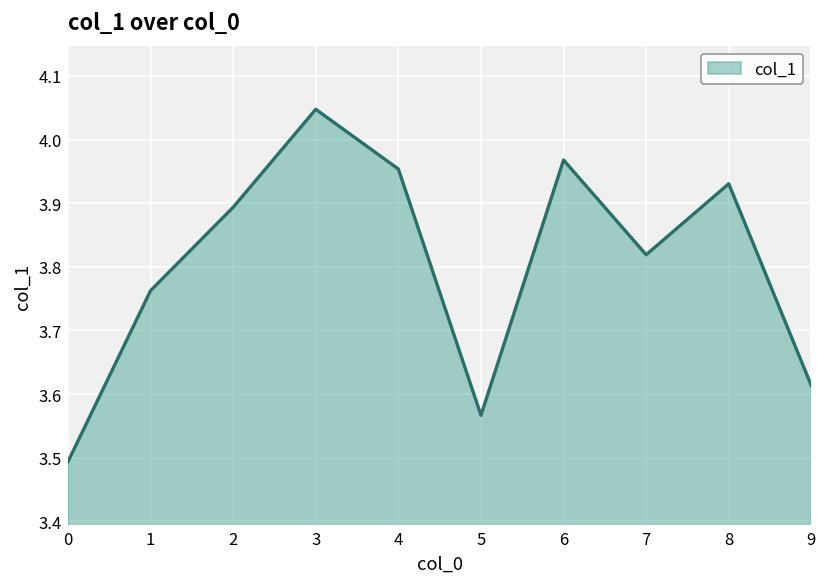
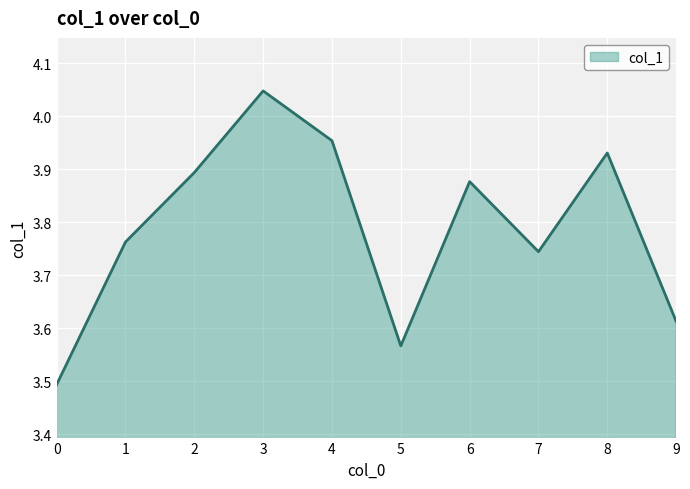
6: 3.97 -> 3.88
7: 3.82 -> 3.74
